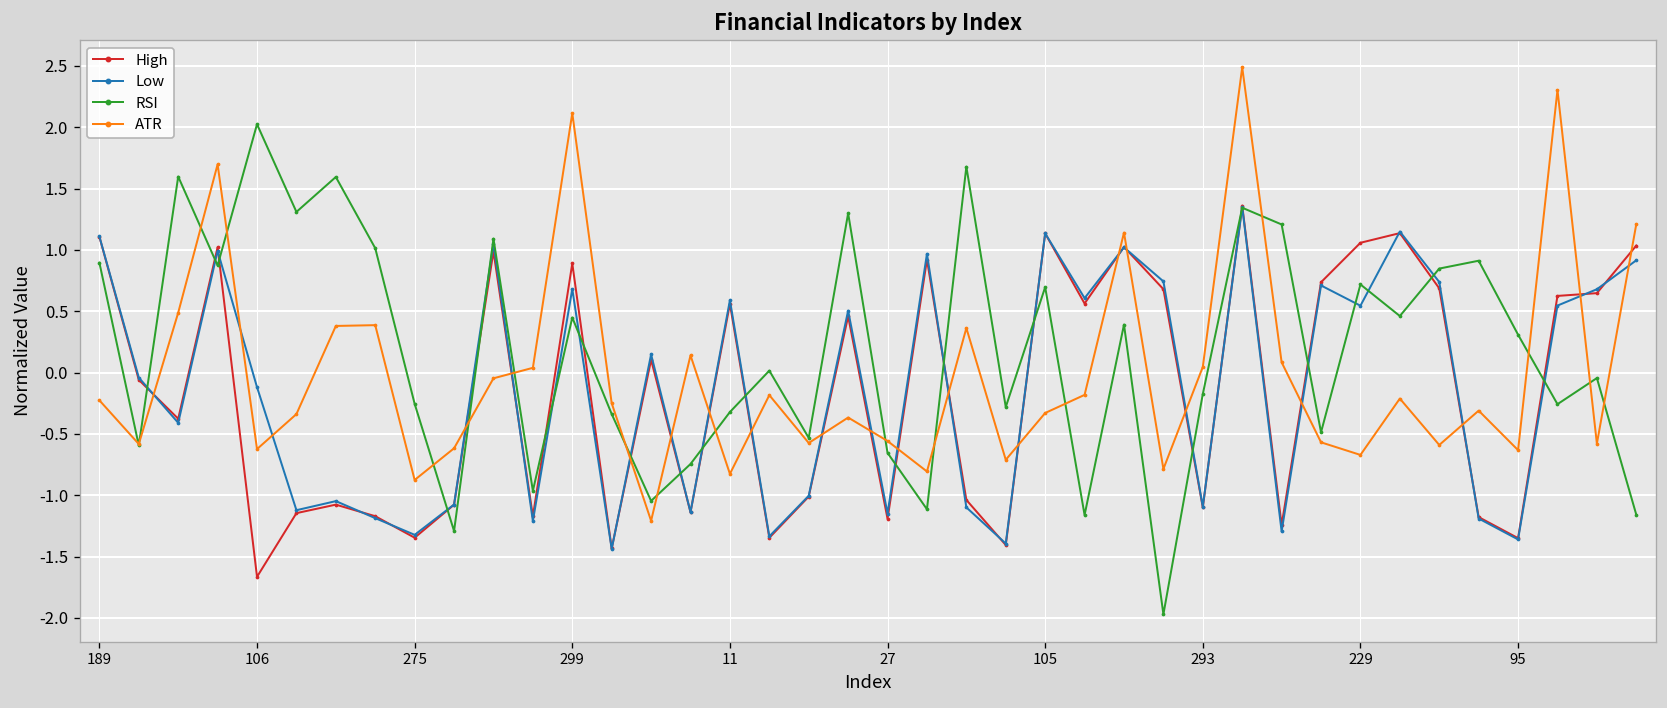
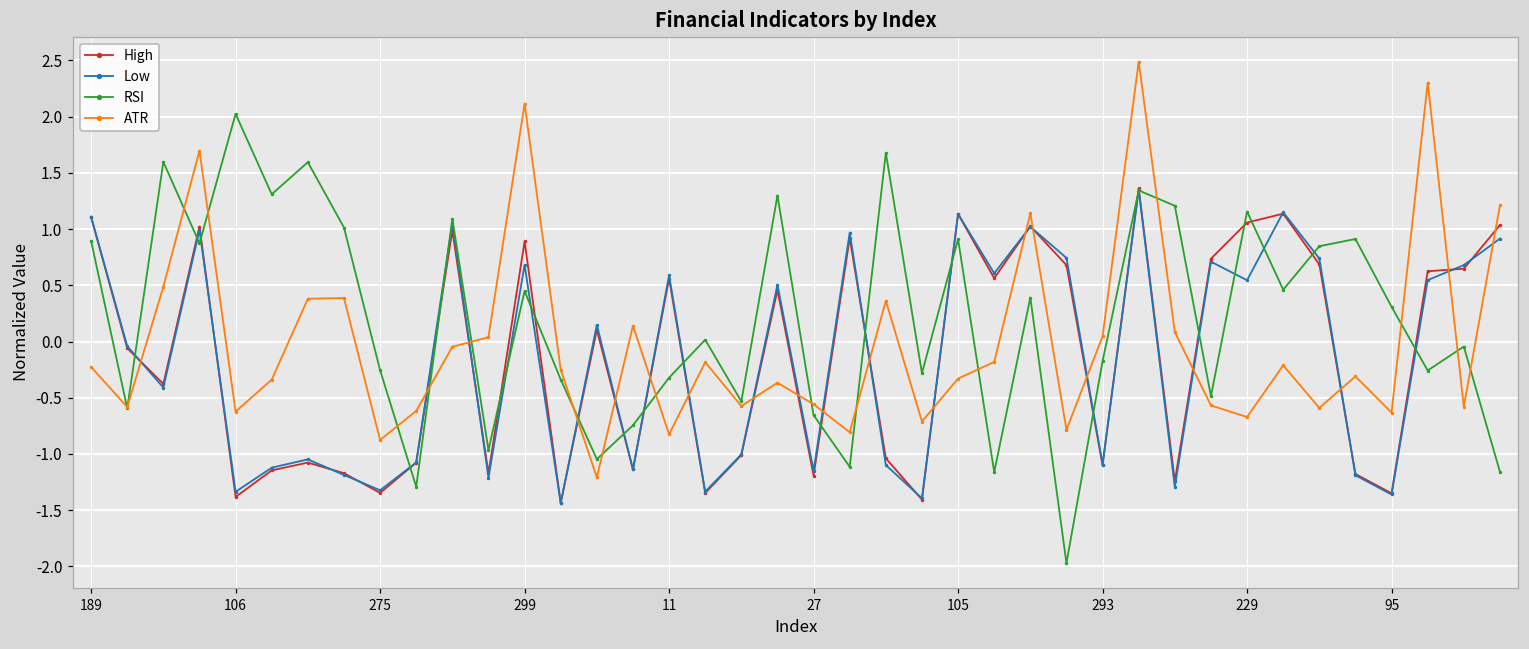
High, 106: -1.66 -> -1.38
Low, 106: -0.12 -> -1.34
RSI, 105: 0.70 -> 0.91
RSI, 229: 0.72 -> 1.16
